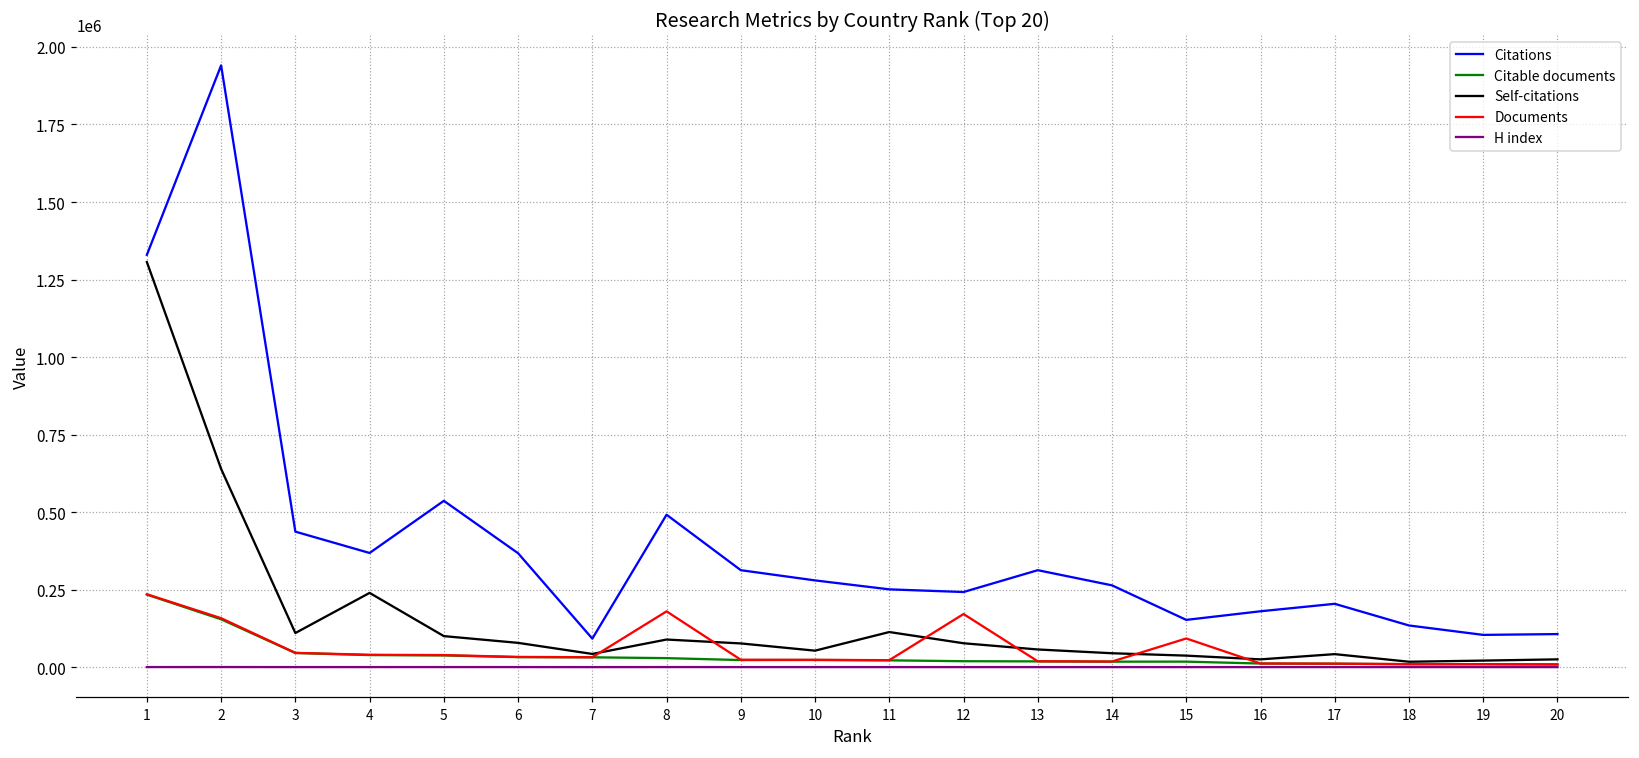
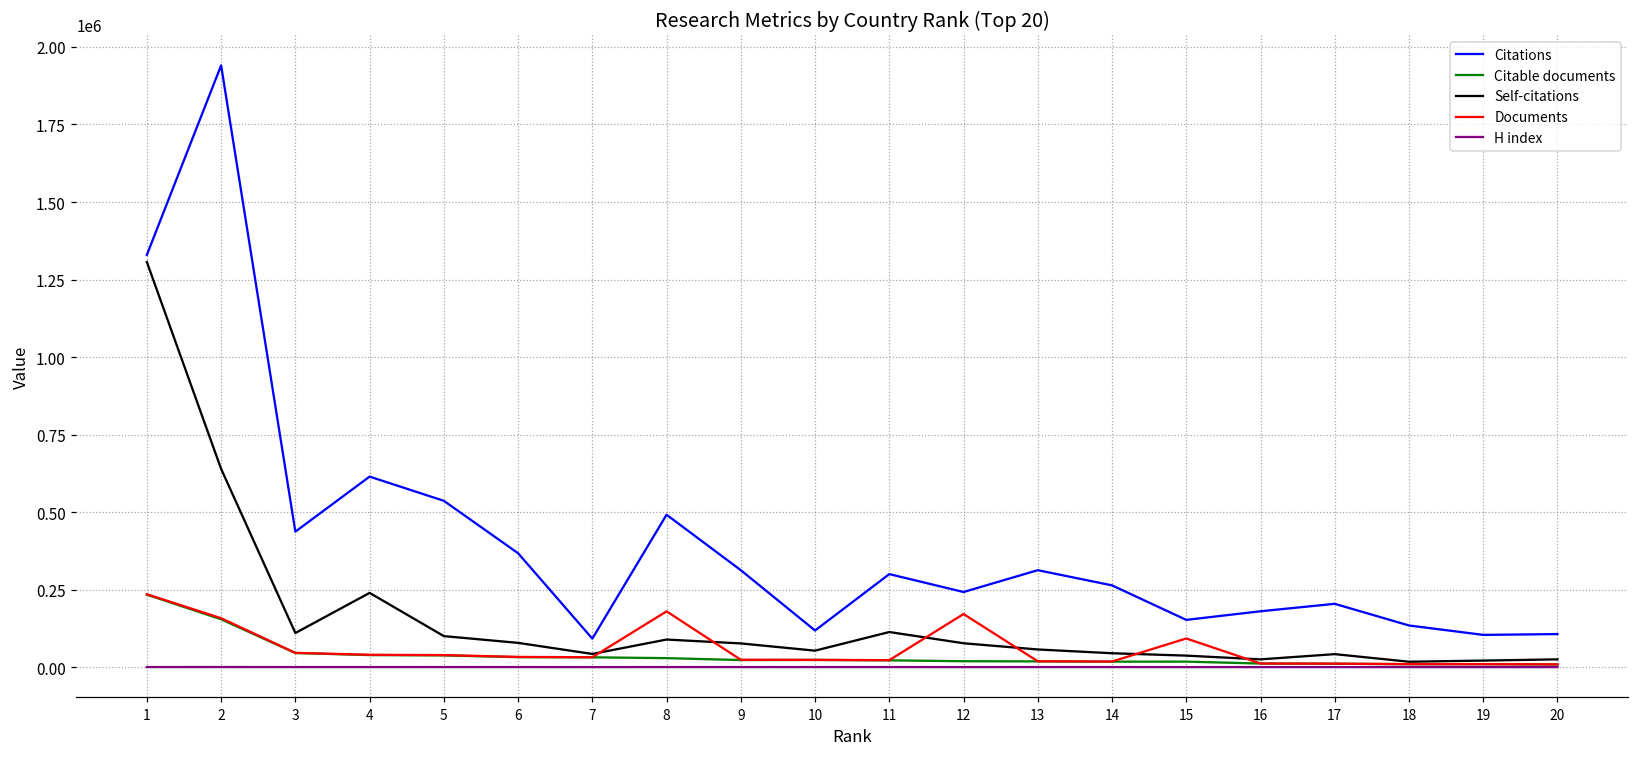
Citations, 4: 370000 -> 610000
Citations, 10: 280000 -> 120000
Citations, 11: 250000 -> 300000
